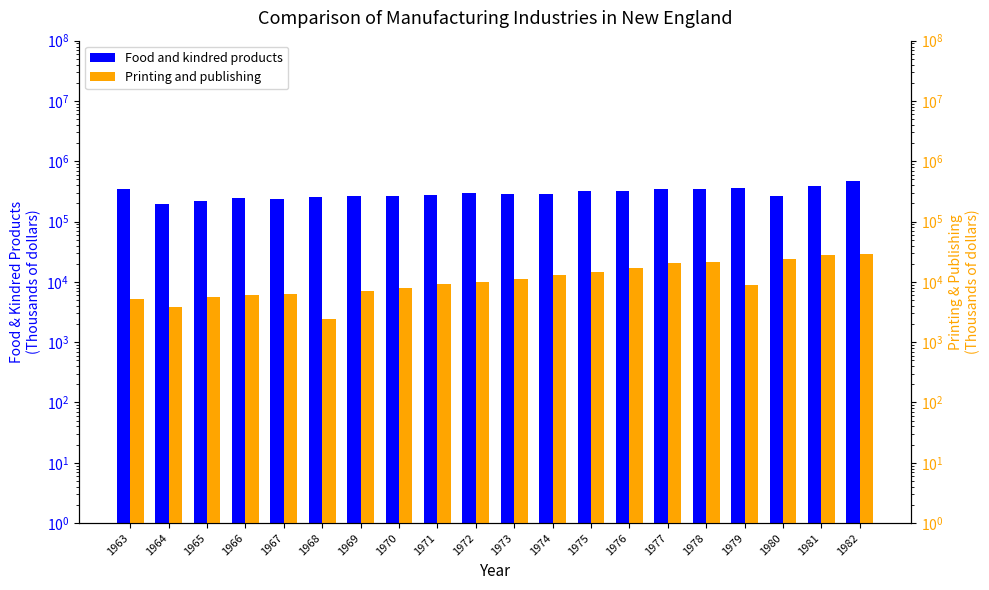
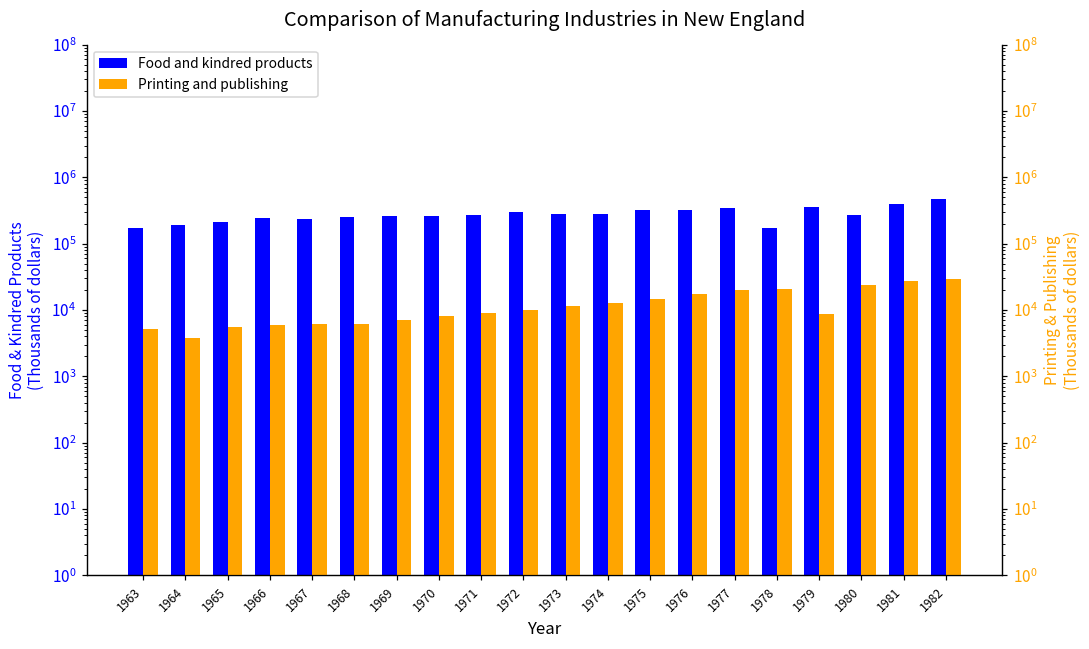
Food and kindred products, 1963: 400000 -> 170000
Food and kindred products, 1978: 300000 -> 170000
Printing and publishing, 1968: 2400 -> 6000
